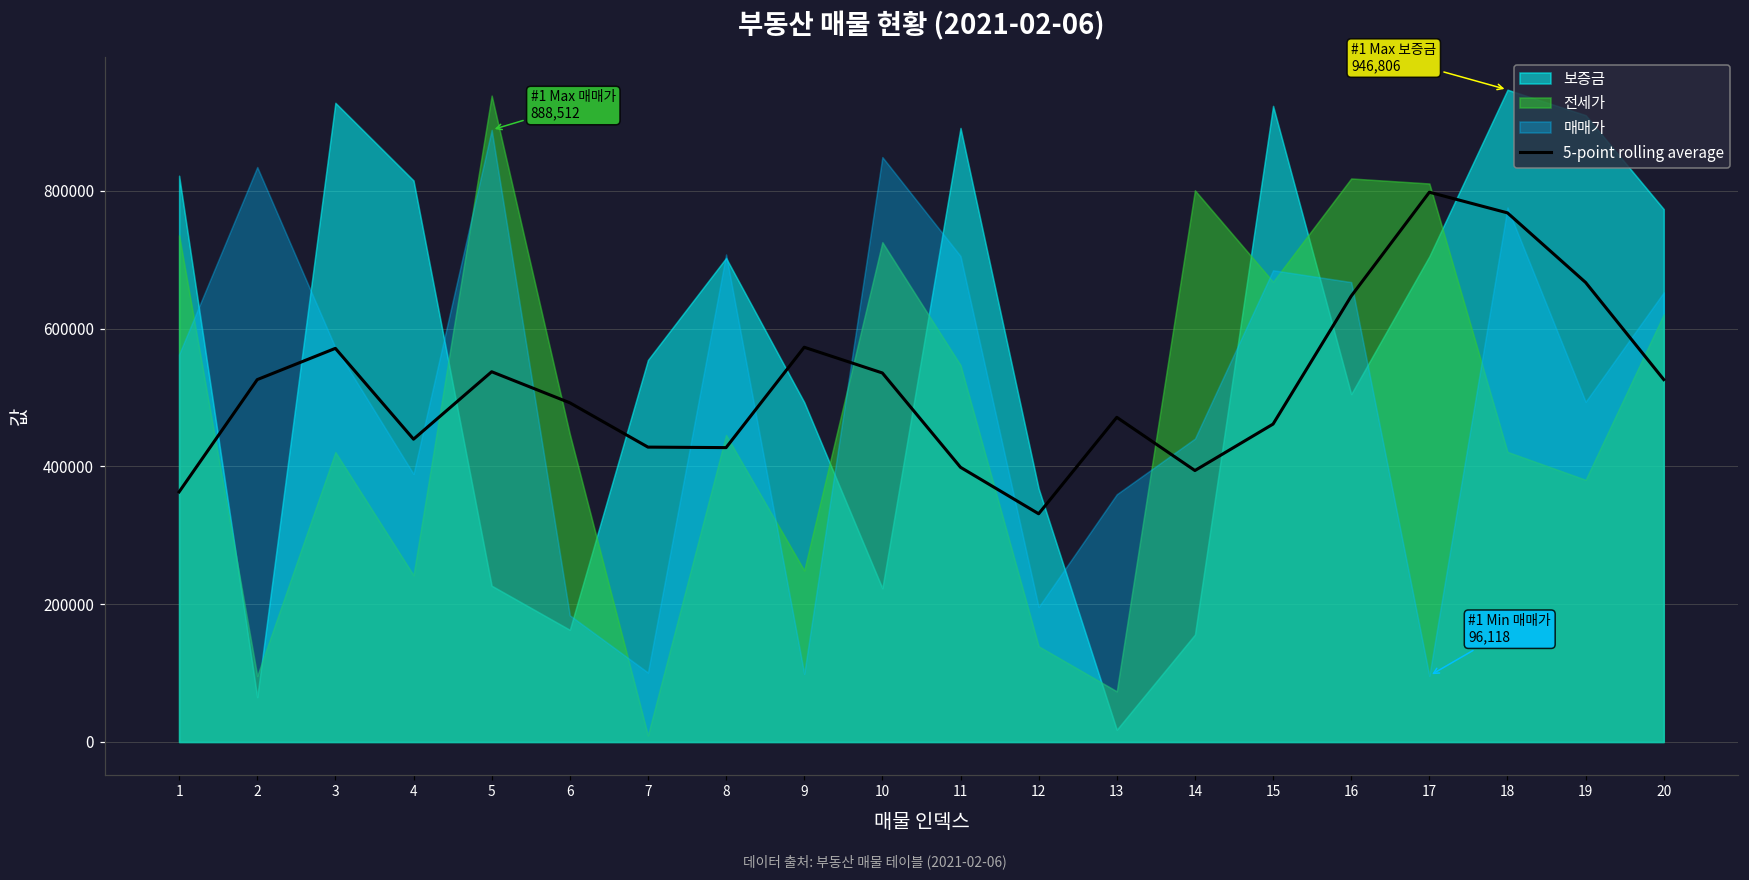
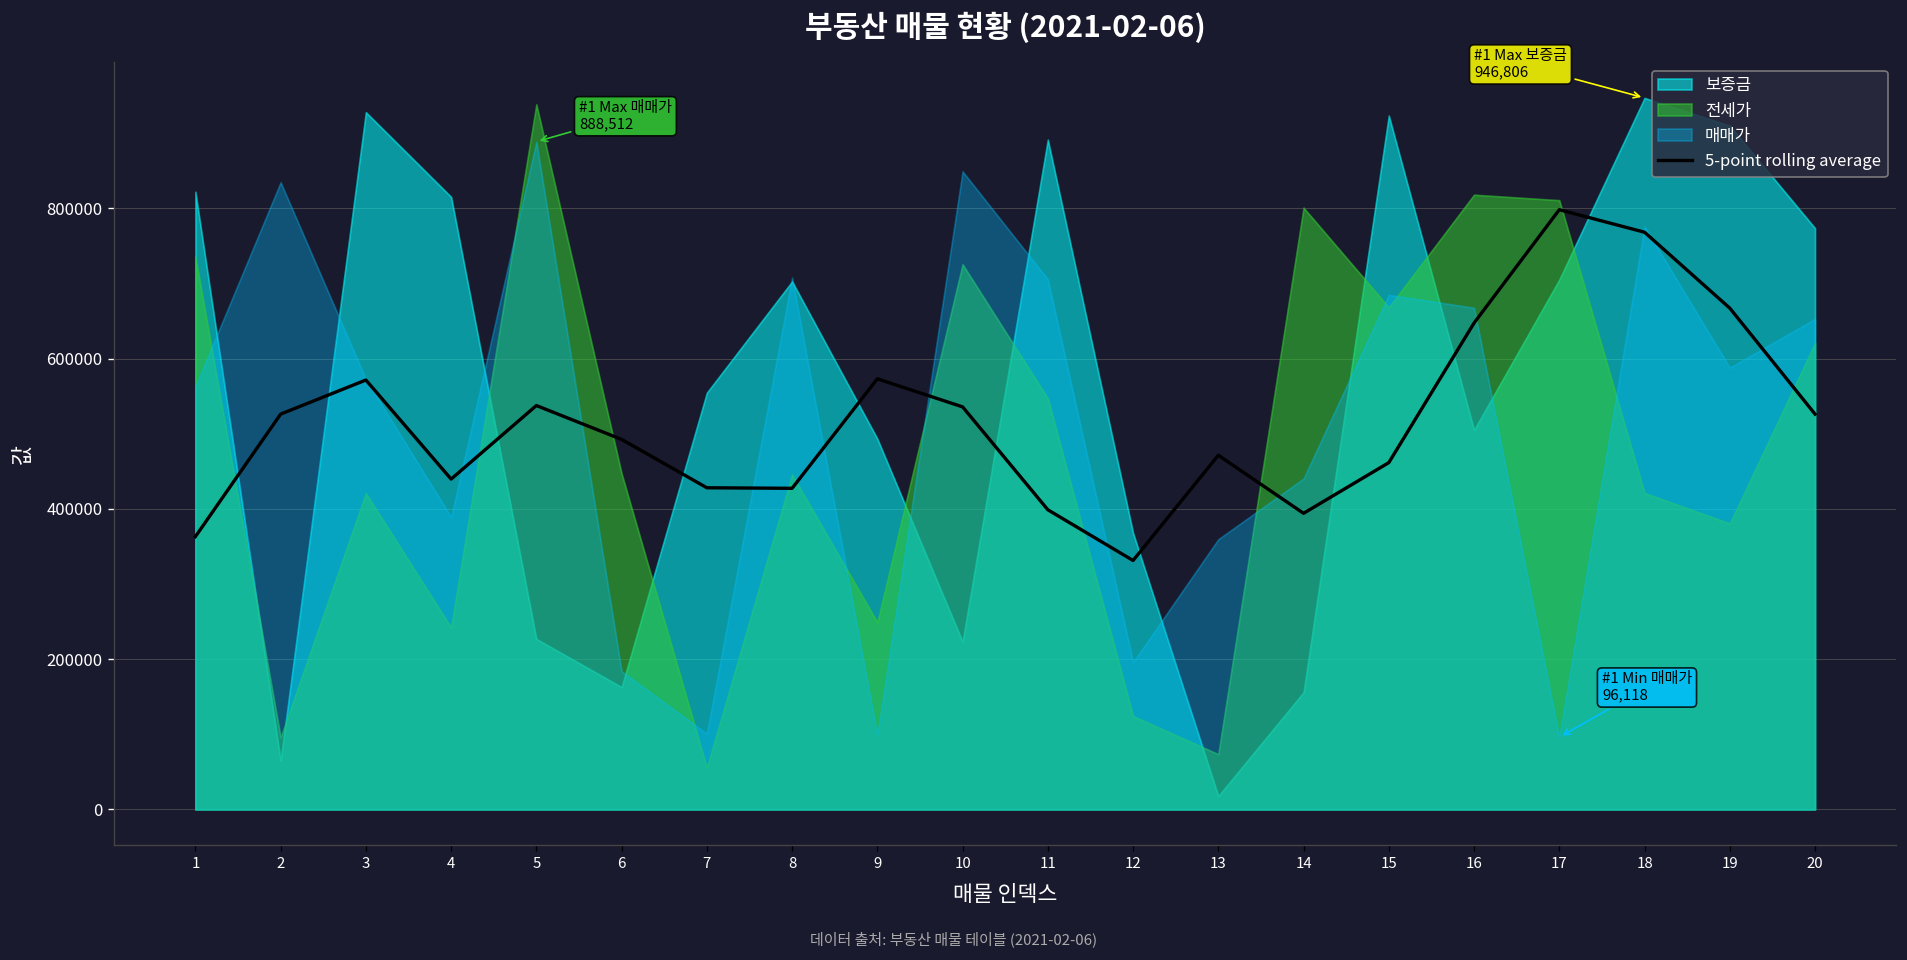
전세가, 7: 10000 -> 60000
전세가, 12: 140000 -> 120000
매매가, 19: 490000 -> 590000
